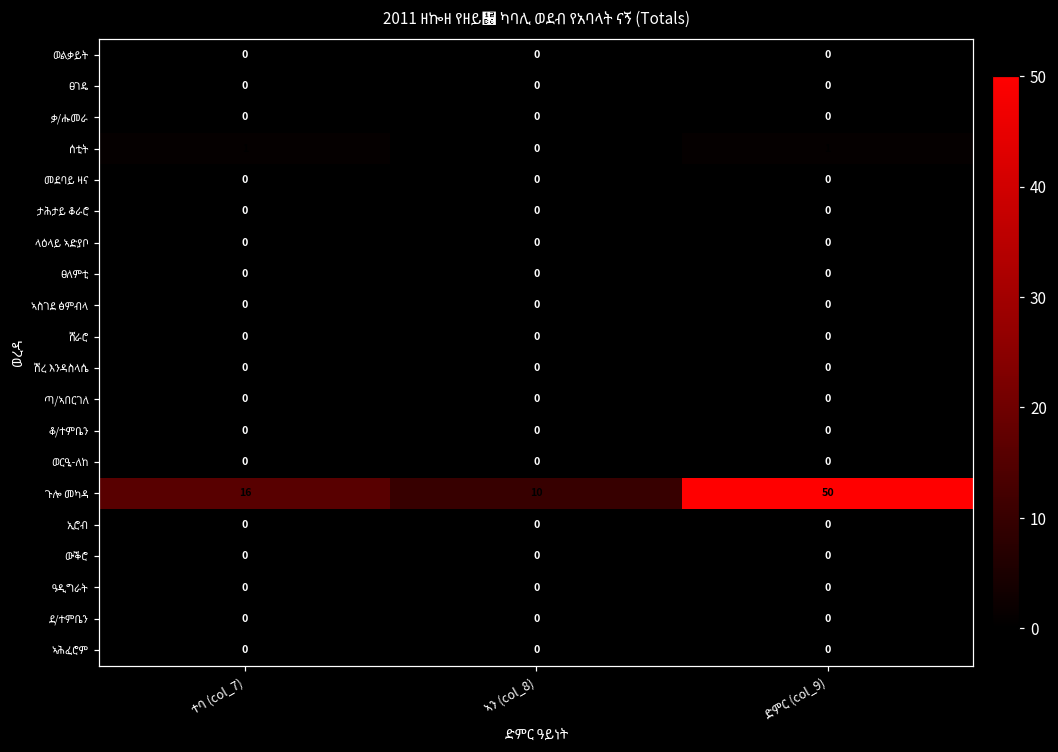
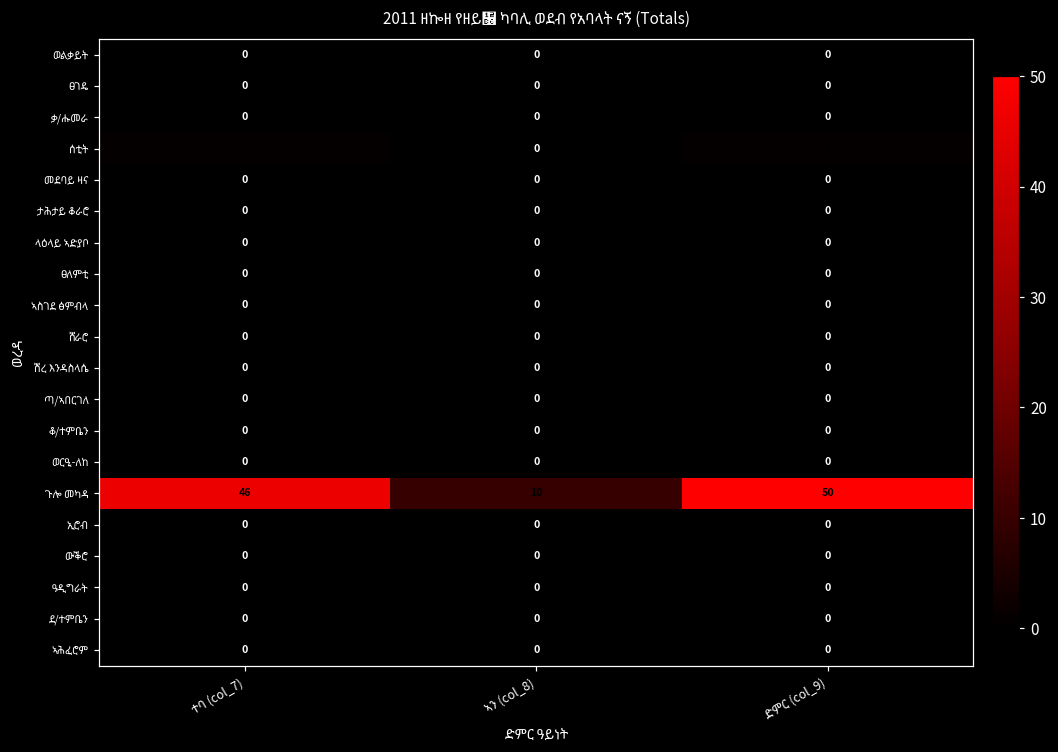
ጉሎ መካዳ, ተባ (col_7): 16 -> 46
